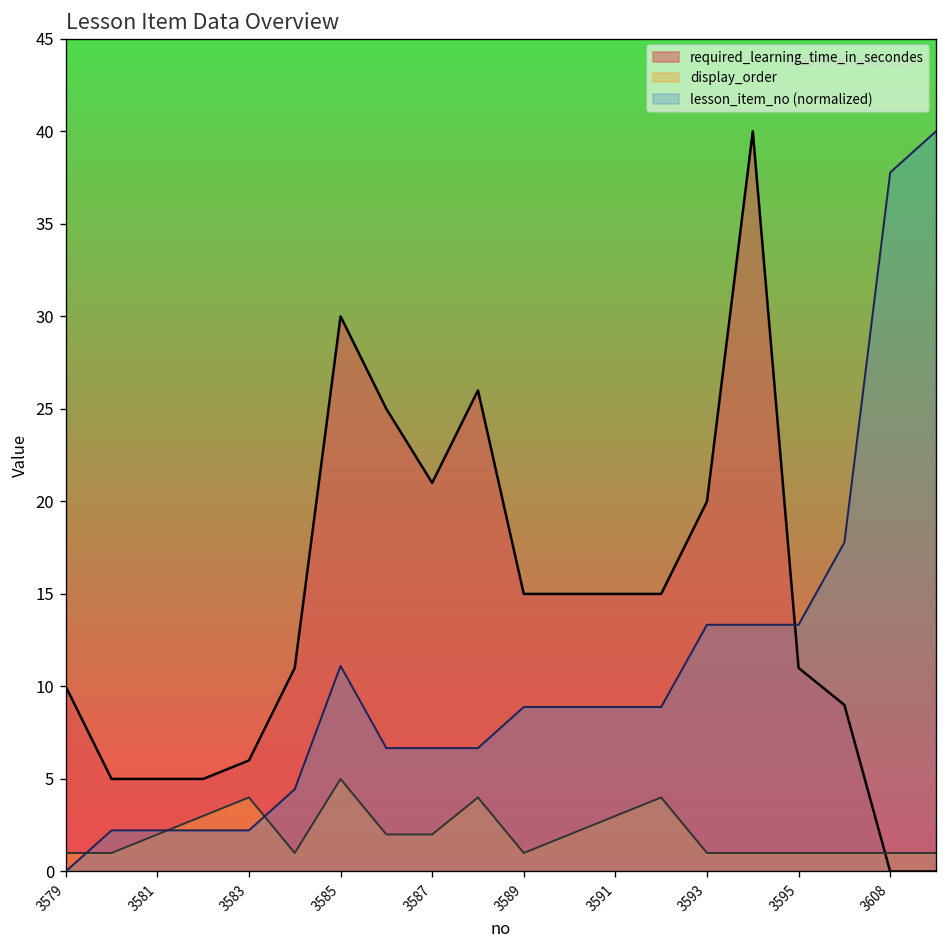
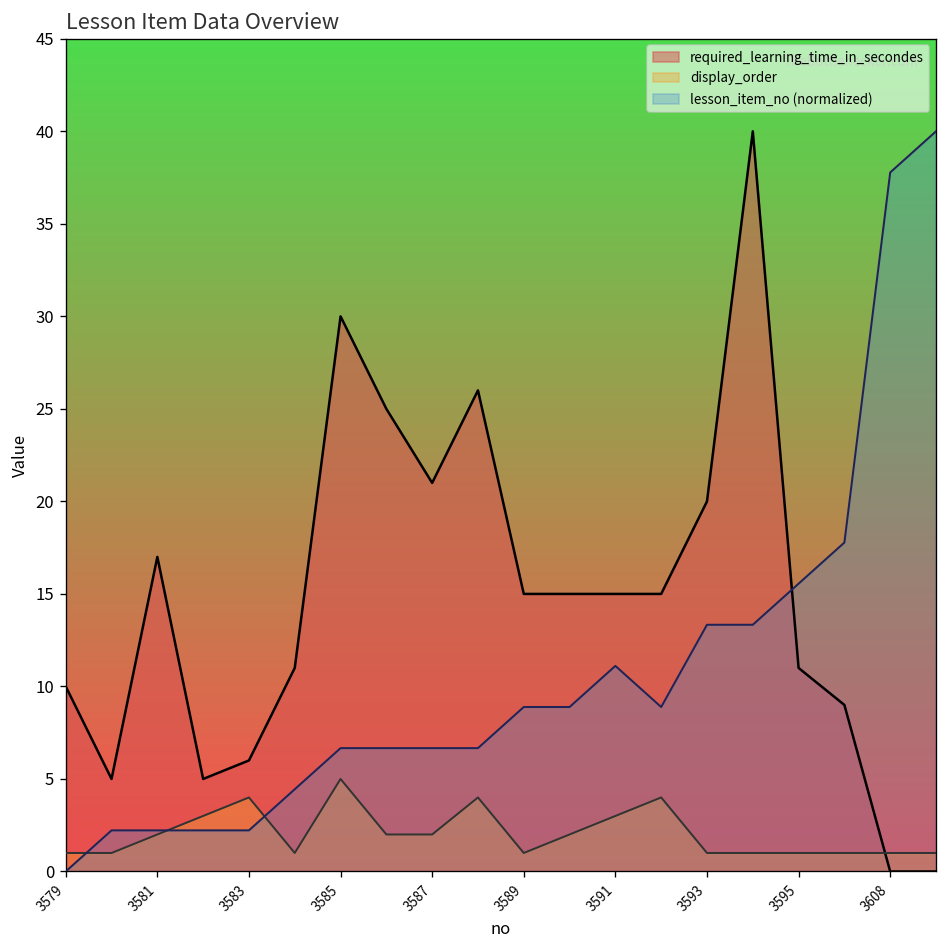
required_learning_time_in_secondes, 3581: 5 -> 17
lesson_item_no (normalized), 3585: 11.1 -> 6.7
lesson_item_no (normalized), 3591: 8.9 -> 11.1
lesson_item_no (normalized), 3595: 13.3 -> 15.6
